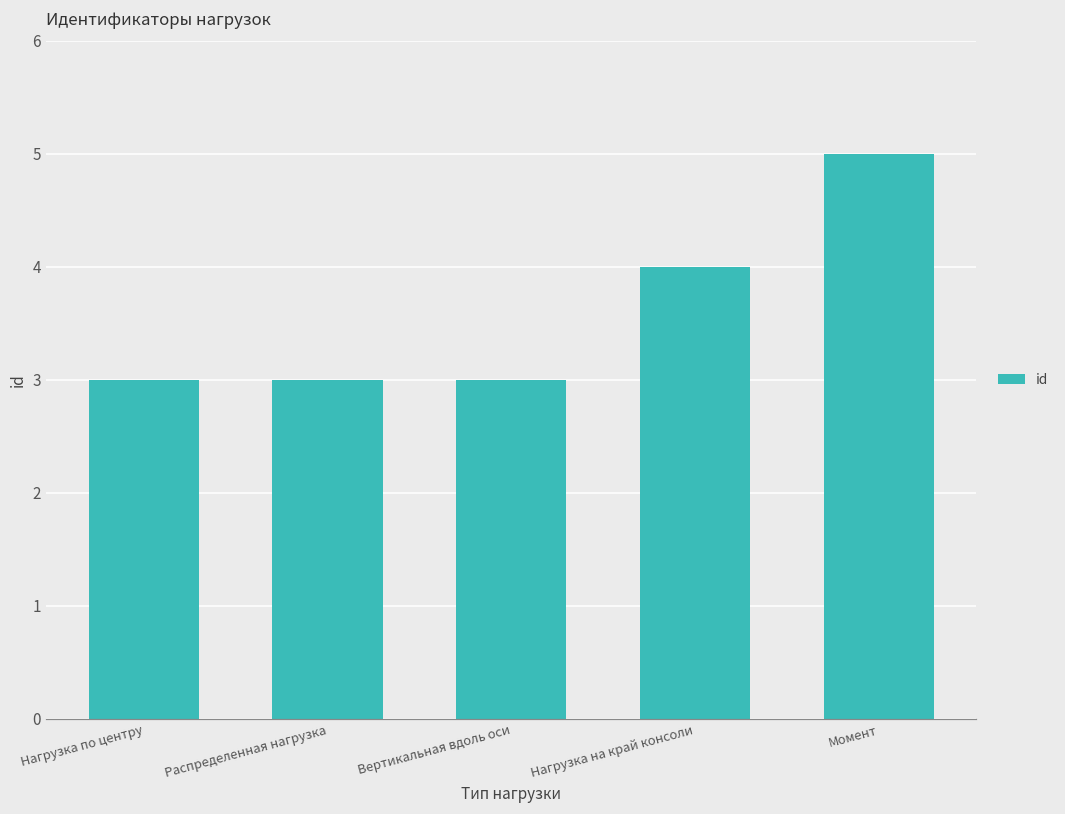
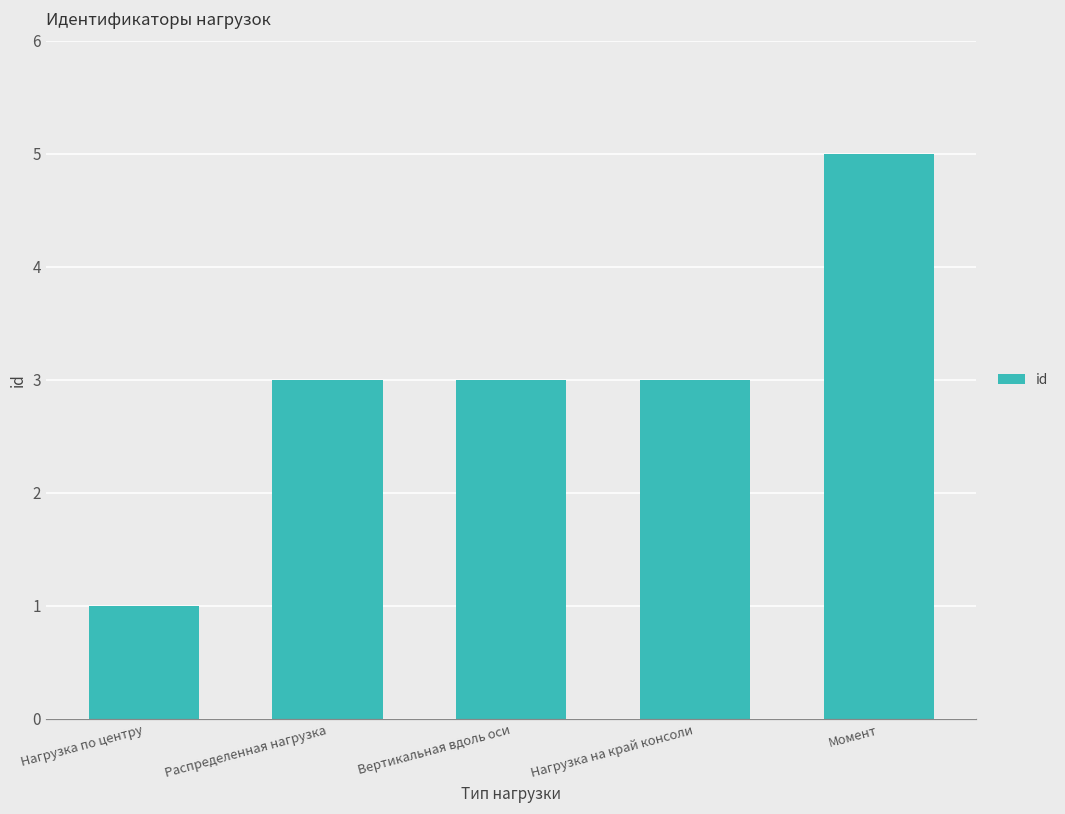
Нагрузка по центру: 3 -> 1
Нагрузка на край консоли: 4 -> 3
